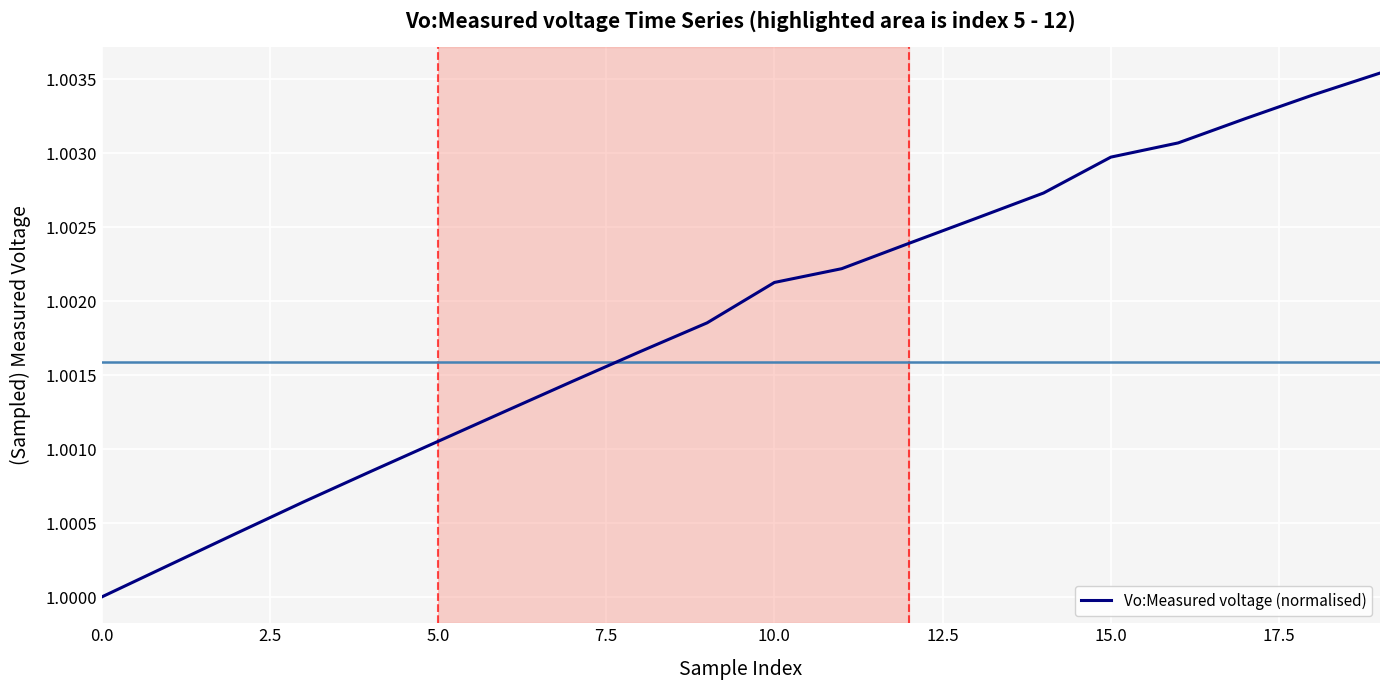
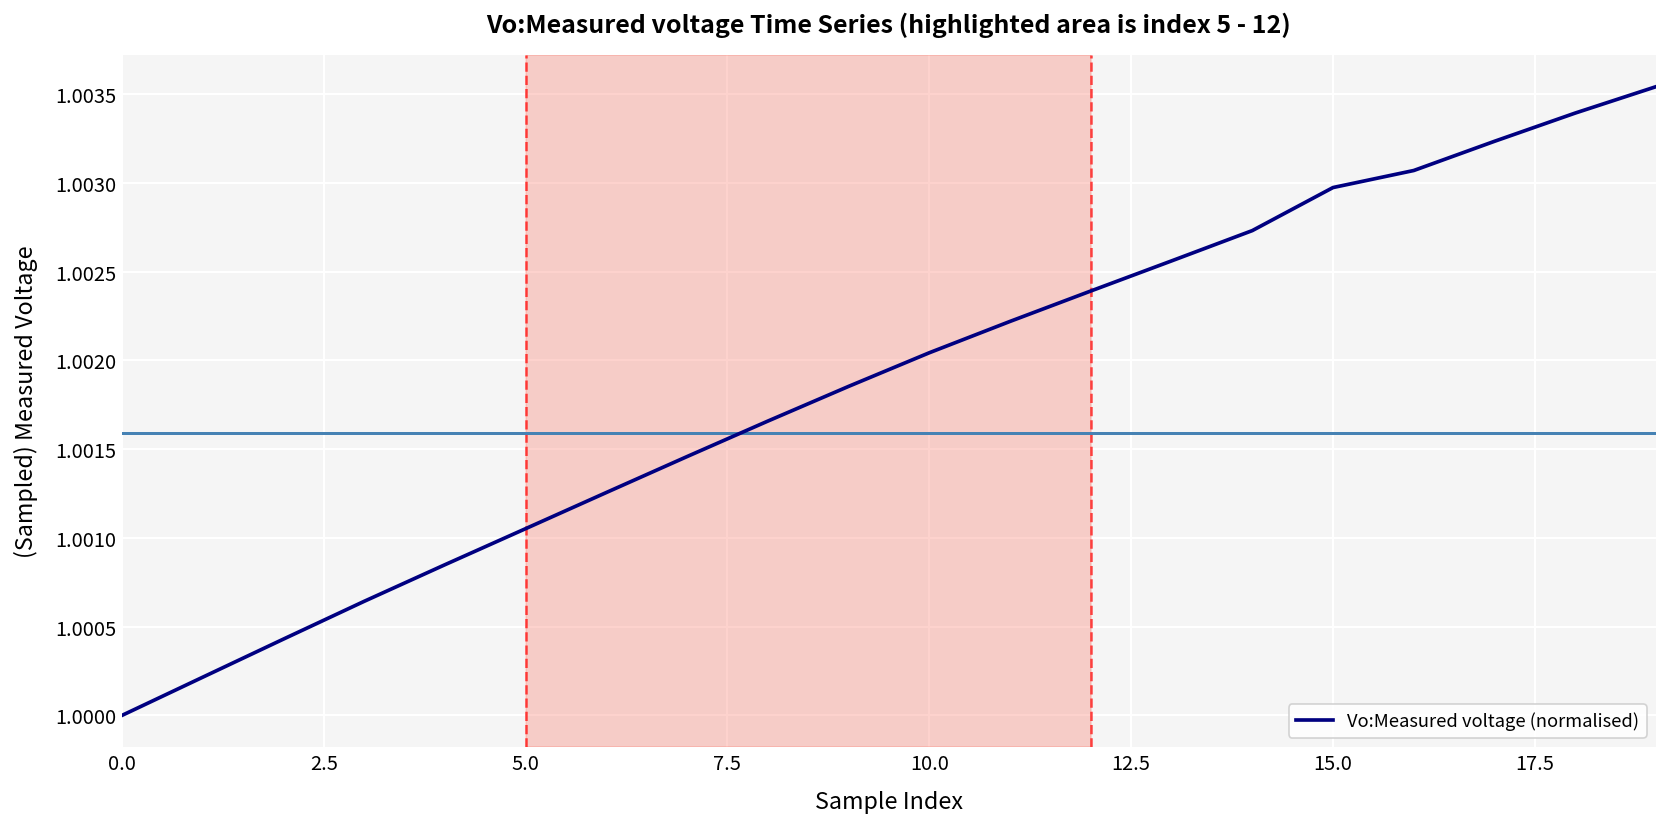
10.0: 1.00213 -> 1.00204
